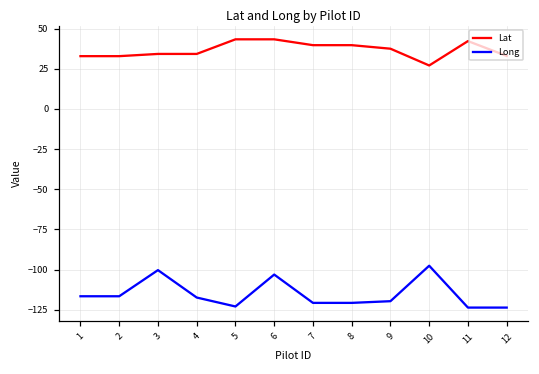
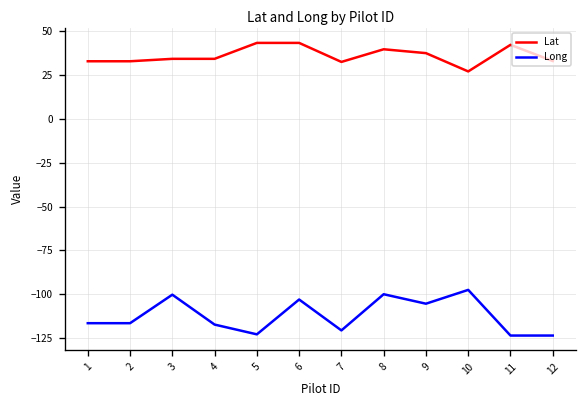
Lat, 7: 40 -> 33
Long, 8: -121 -> -100
Long, 9: -120 -> -105
